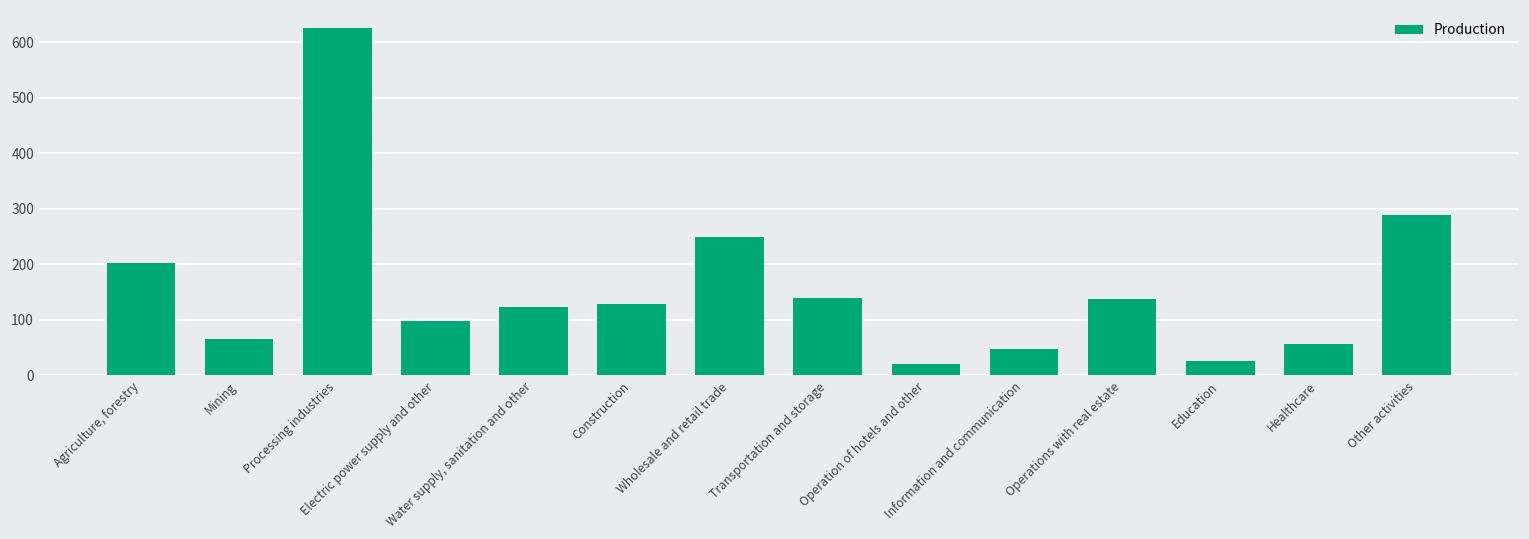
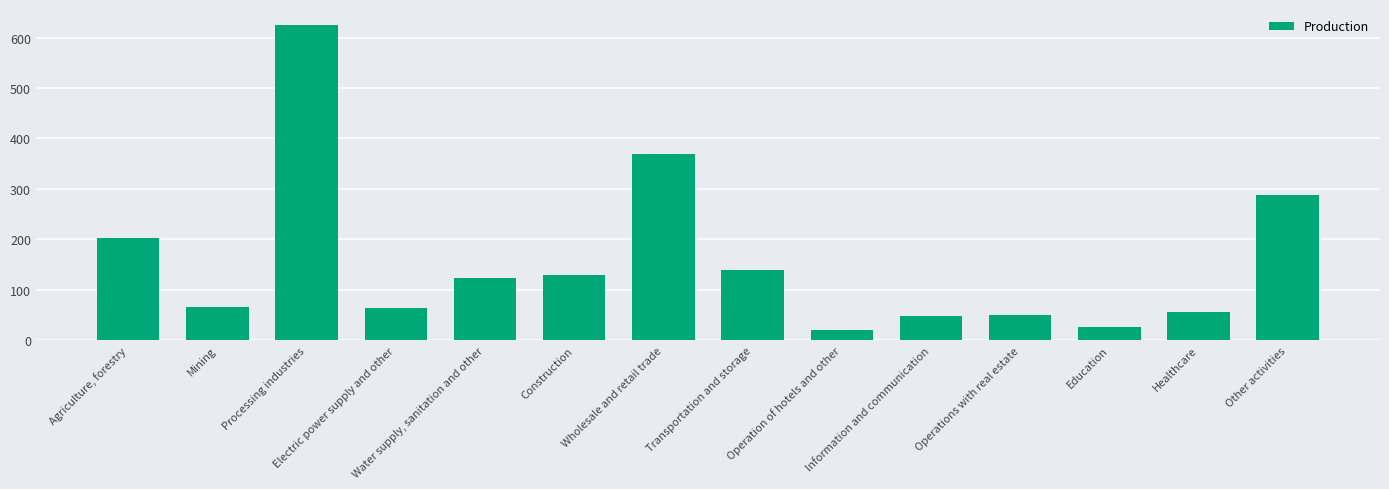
Electric power supply and other: 100 -> 60
Wholesale and retail trade: 250 -> 370
Operations with real estate: 140 -> 50
